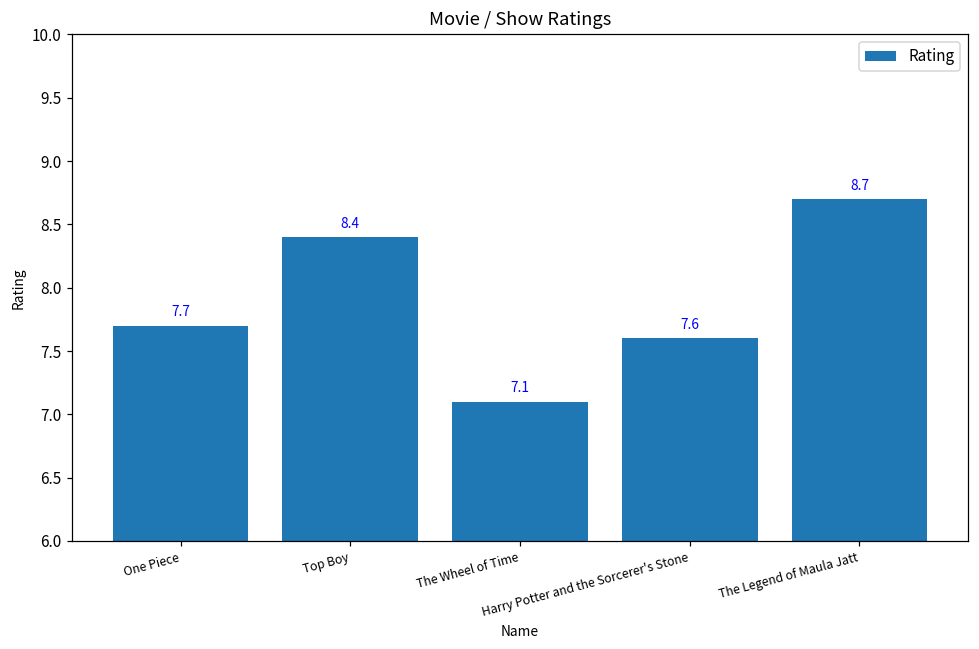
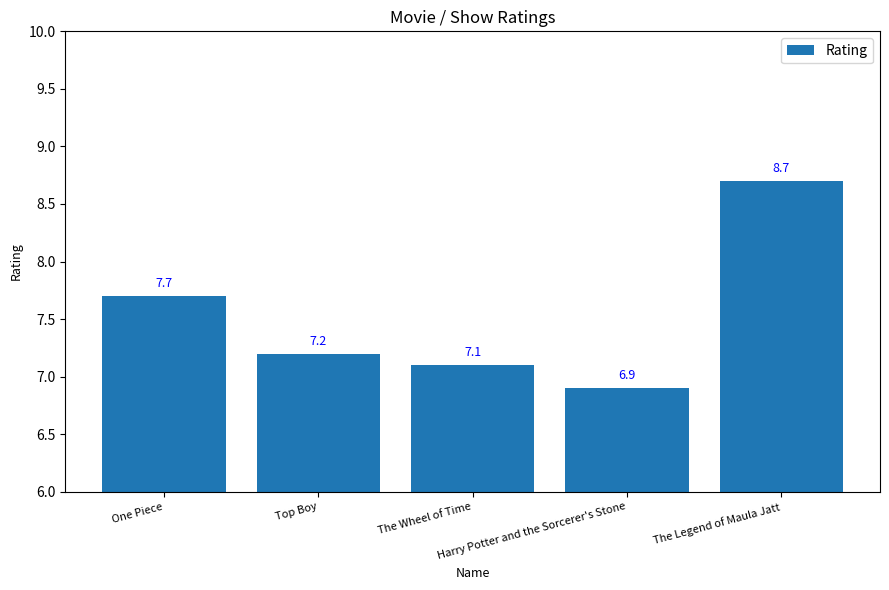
Top Boy: 8.4 -> 7.2
Harry Potter and the Sorcerer's Stone: 7.6 -> 6.9
